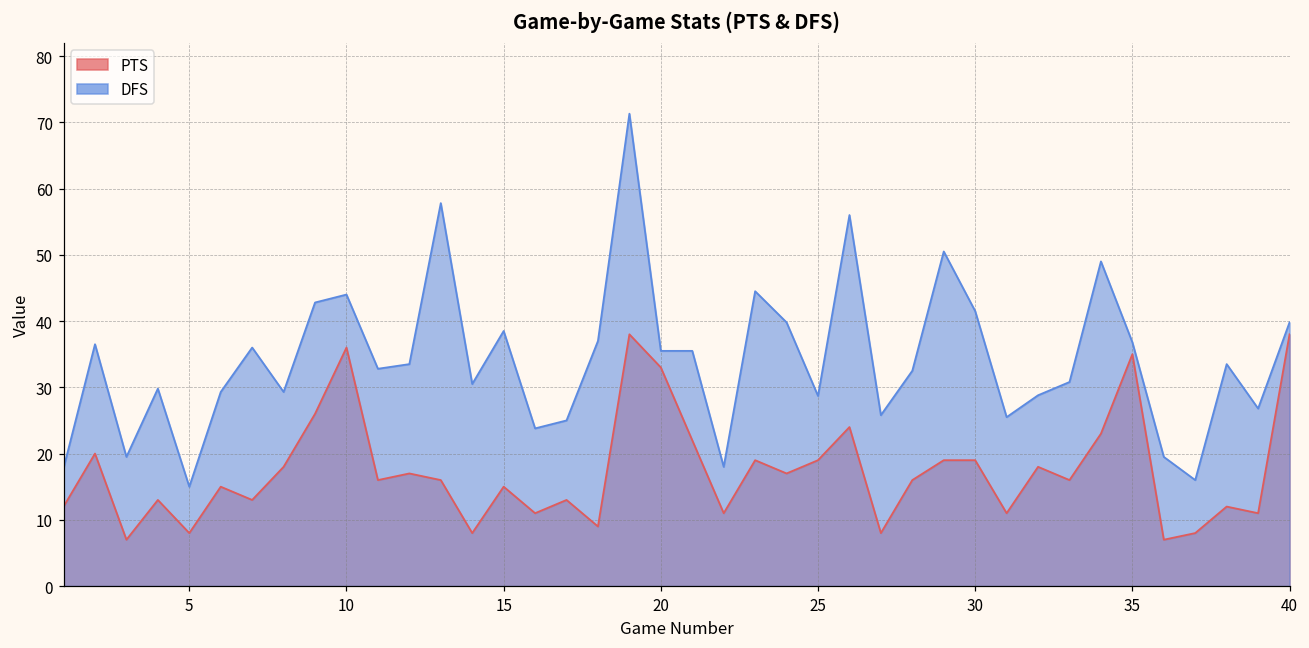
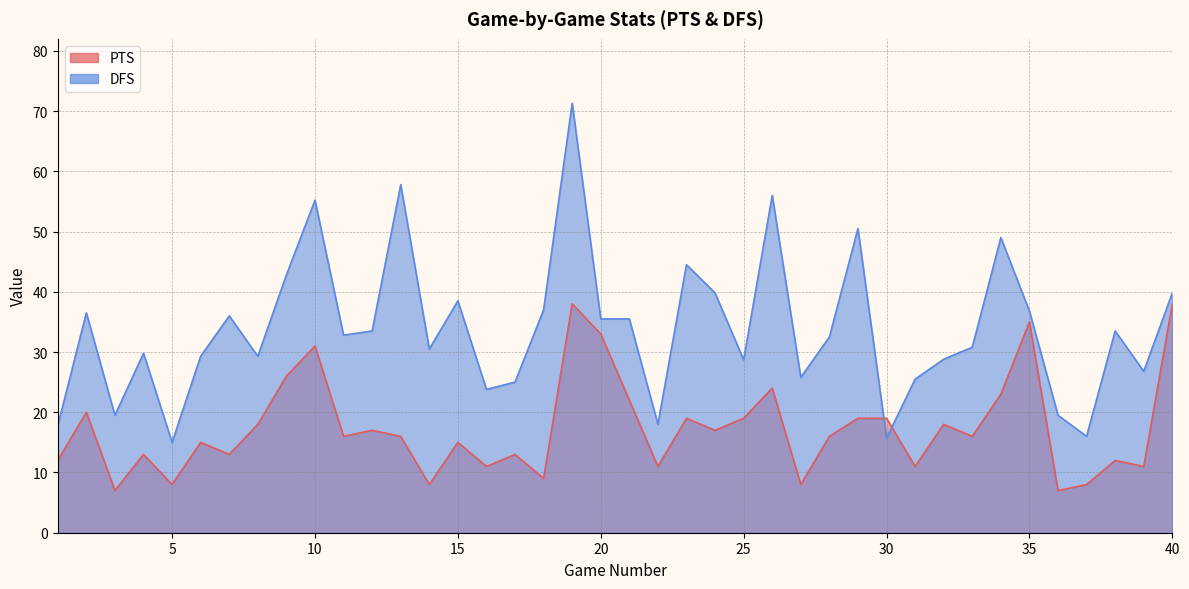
PTS, 10: 36 -> 31
DFS, 10: 44 -> 55
DFS, 30: 42 -> 16
